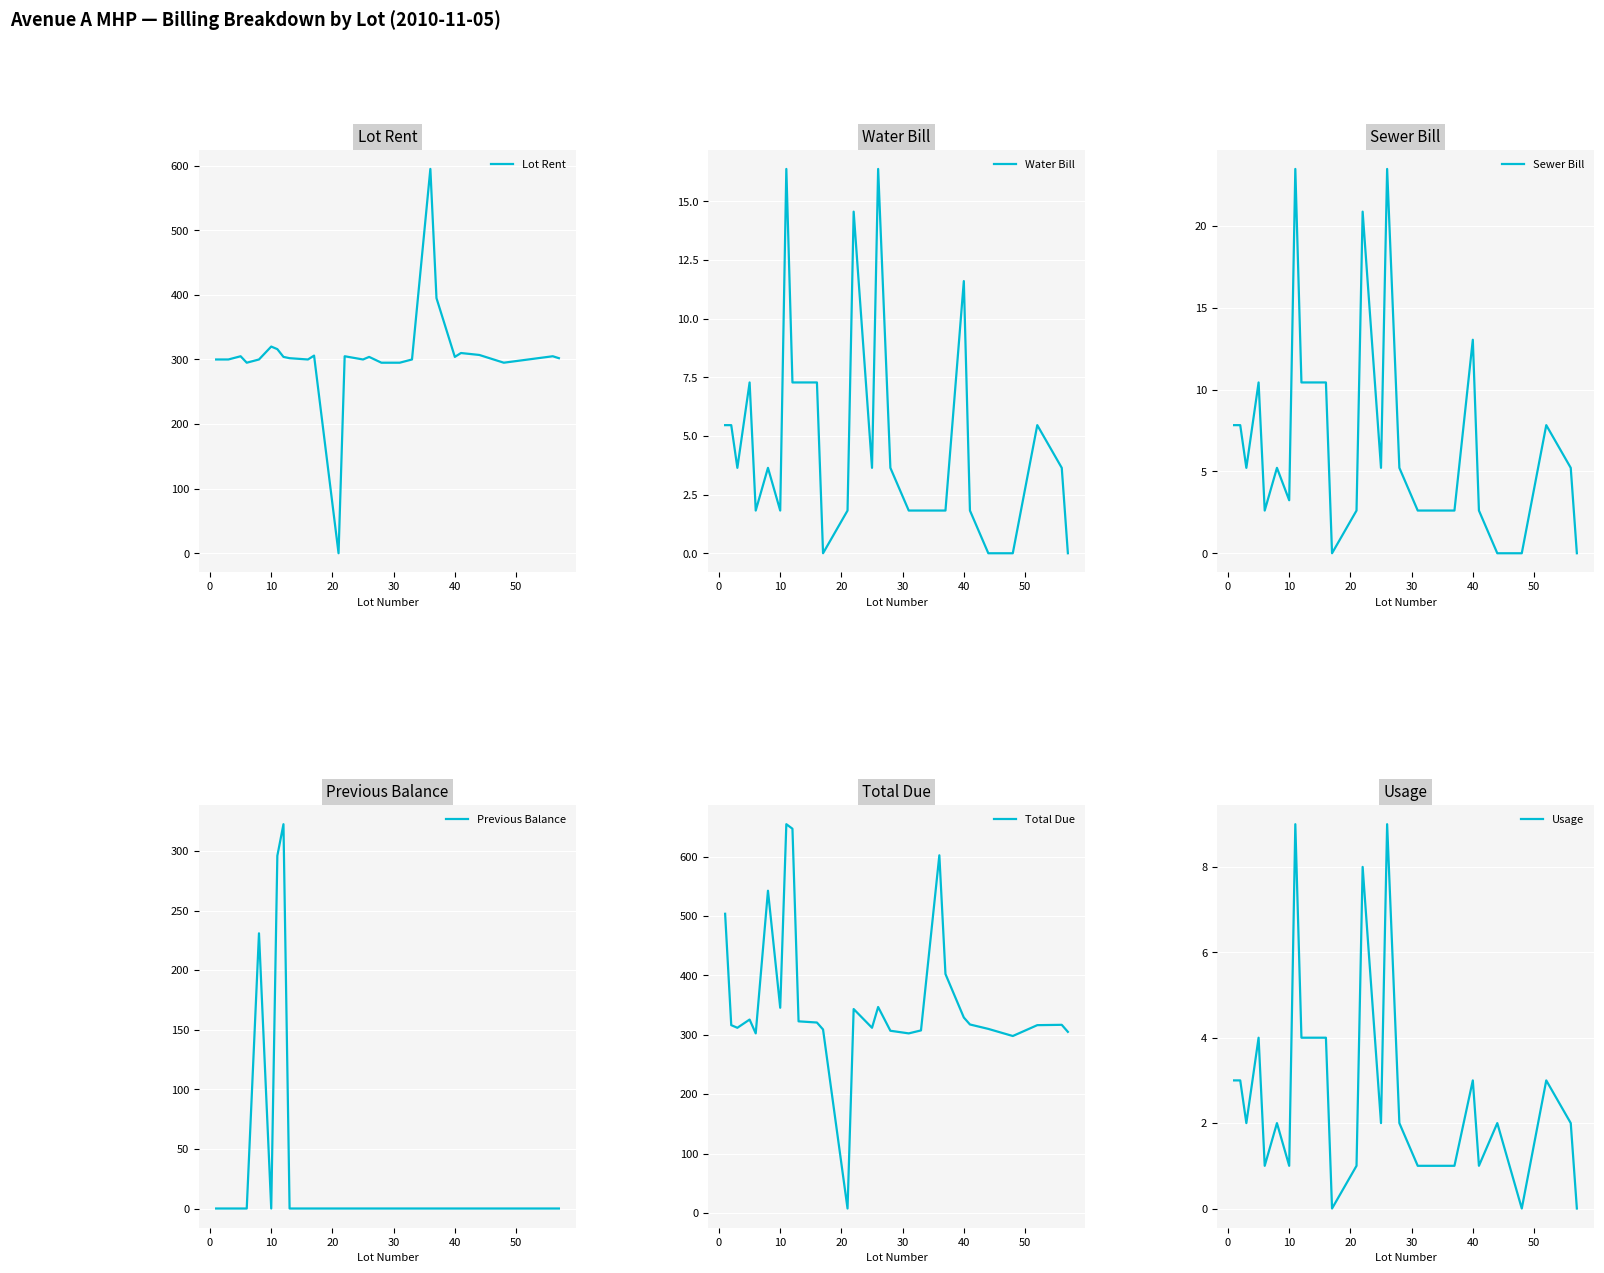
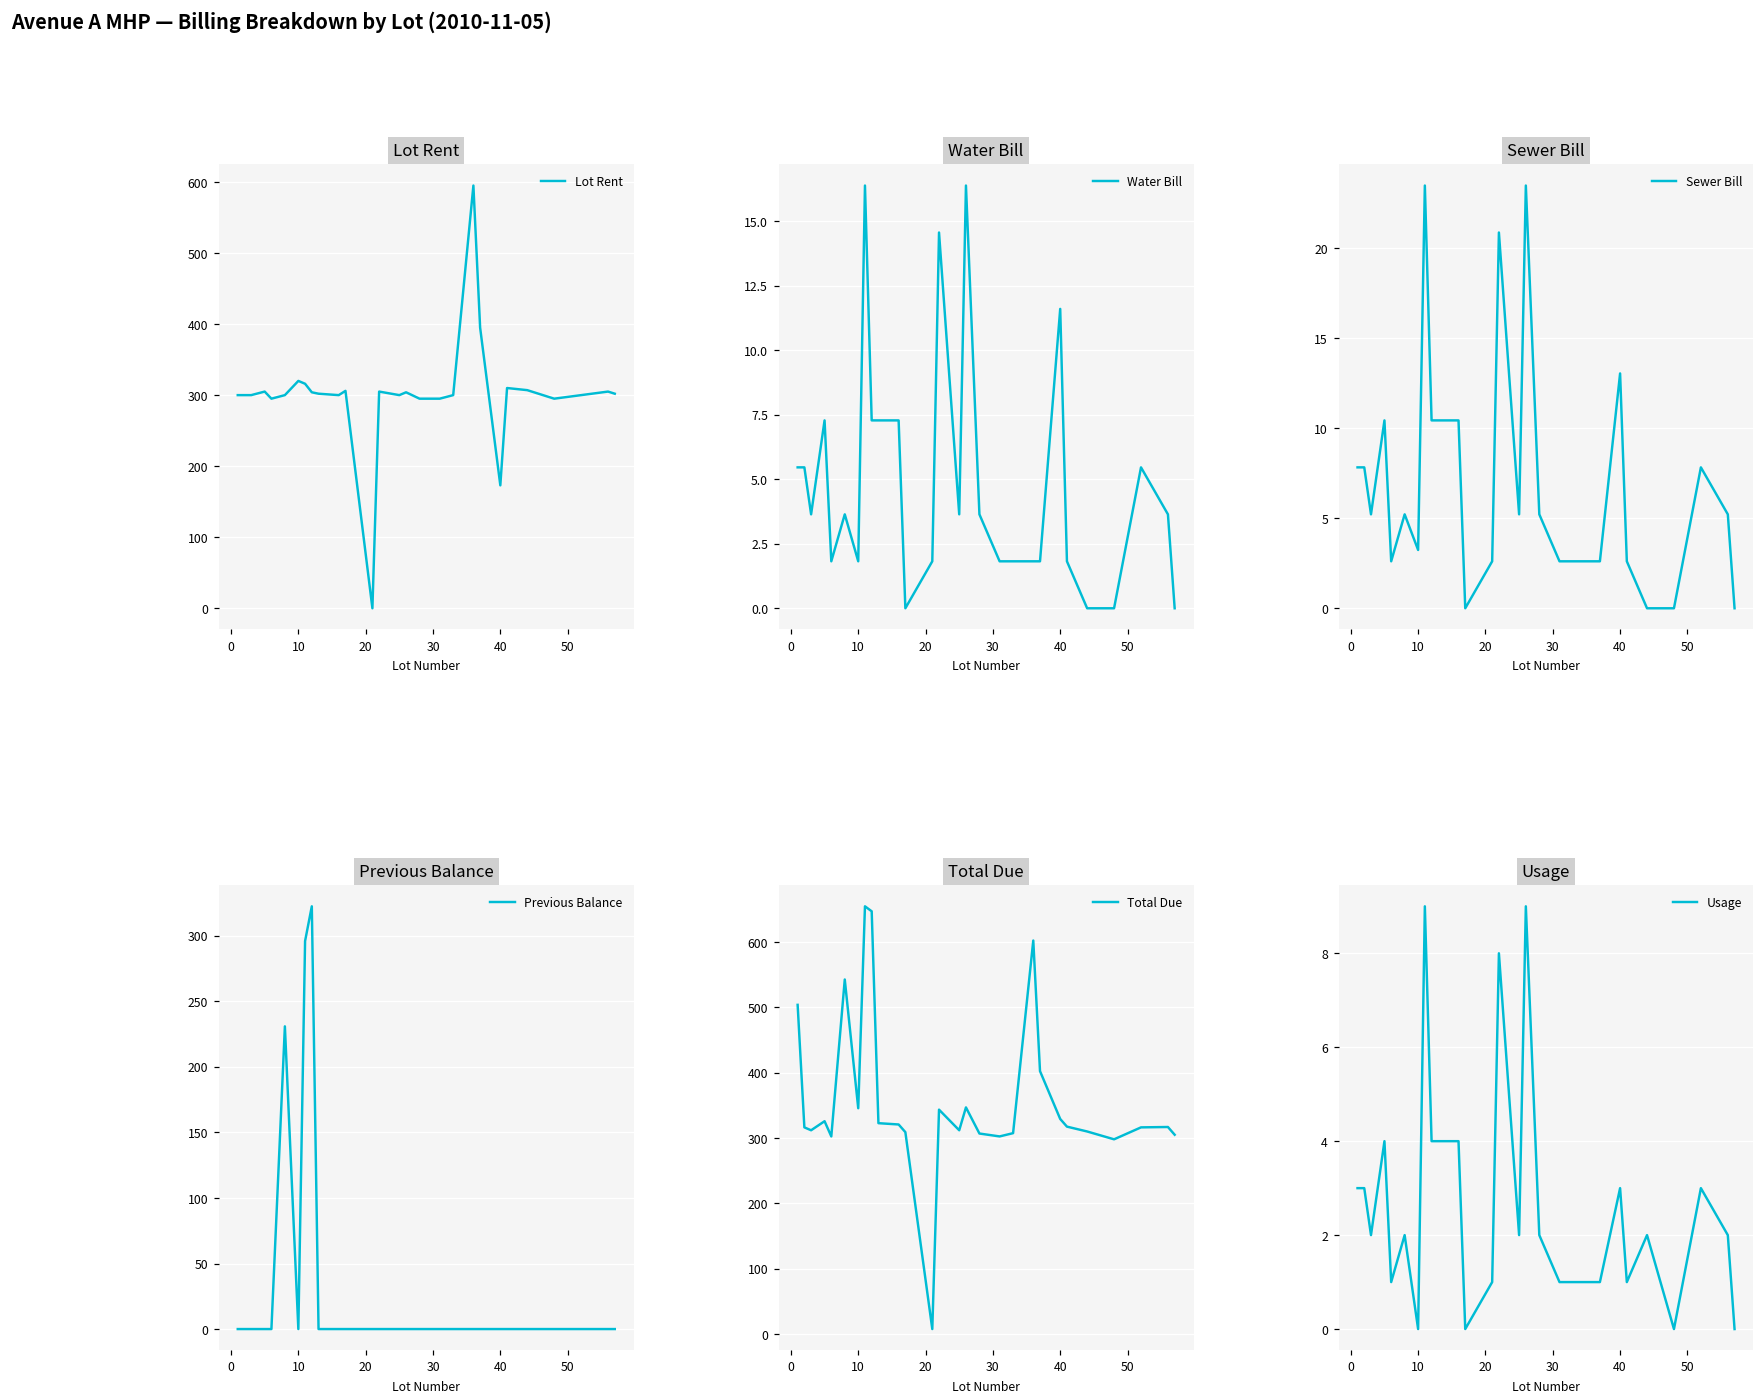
Lot Rent, 40: 300 -> 170
Usage, 10: 1 -> 0
